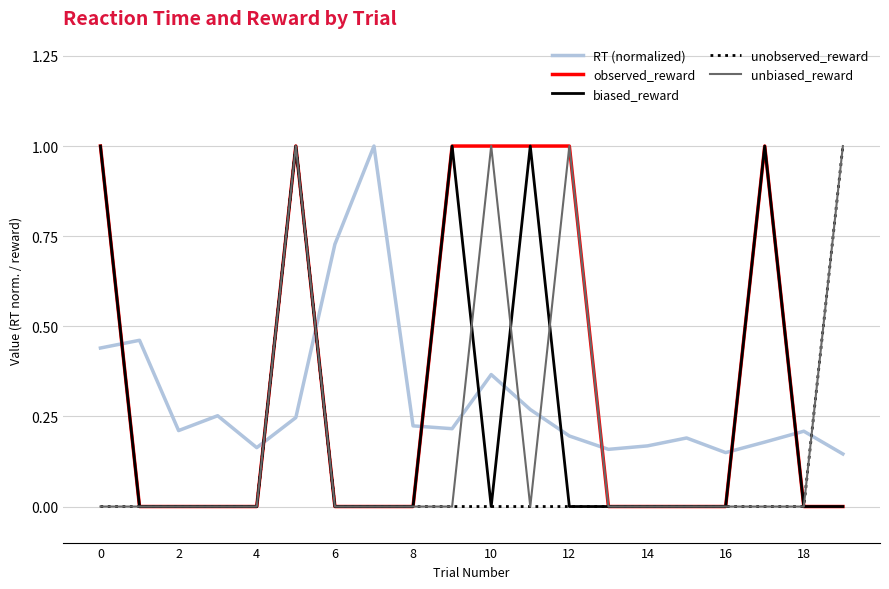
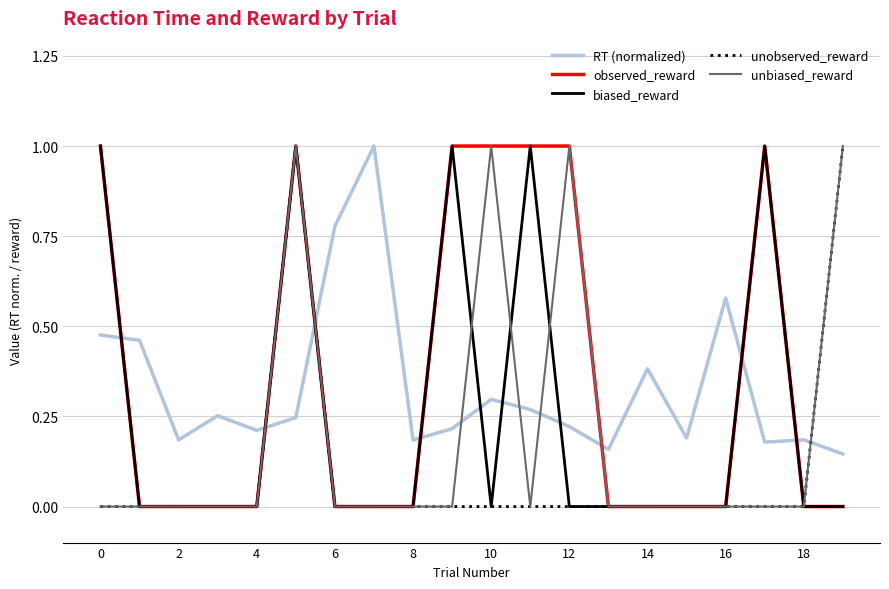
RT (normalized), 0: 0.44 -> 0.48
RT (normalized), 2: 0.21 -> 0.18
RT (normalized), 4: 0.16 -> 0.21
RT (normalized), 6: 0.73 -> 0.78
RT (normalized), 8: 0.22 -> 0.18
RT (normalized), 10: 0.37 -> 0.30
RT (normalized), 12: 0.20 -> 0.22
RT (normalized), 14: 0.17 -> 0.38
RT (normalized), 16: 0.15 -> 0.58
RT (normalized), 18: 0.21 -> 0.19
